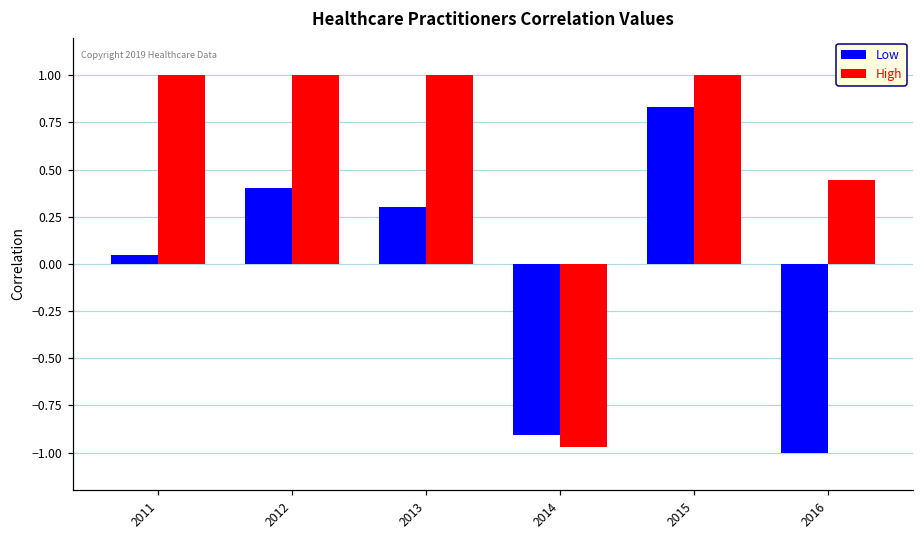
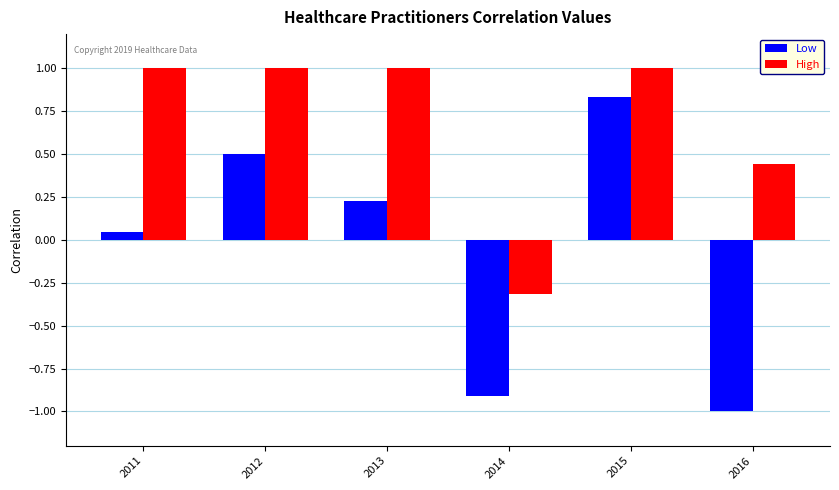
Low, 2012: 0.4 -> 0.5
Low, 2013: 0.30 -> 0.23
High, 2014: -0.97 -> -0.31
